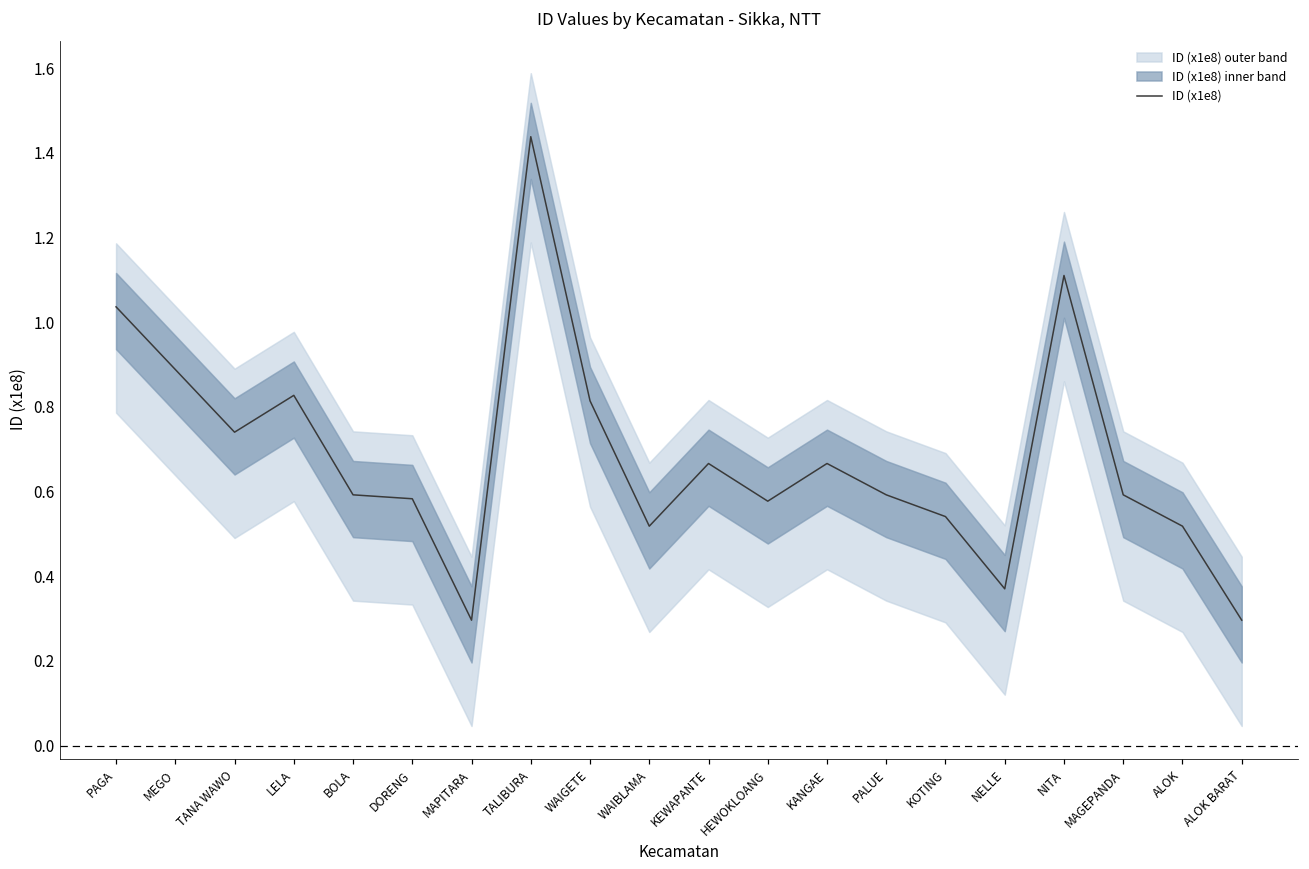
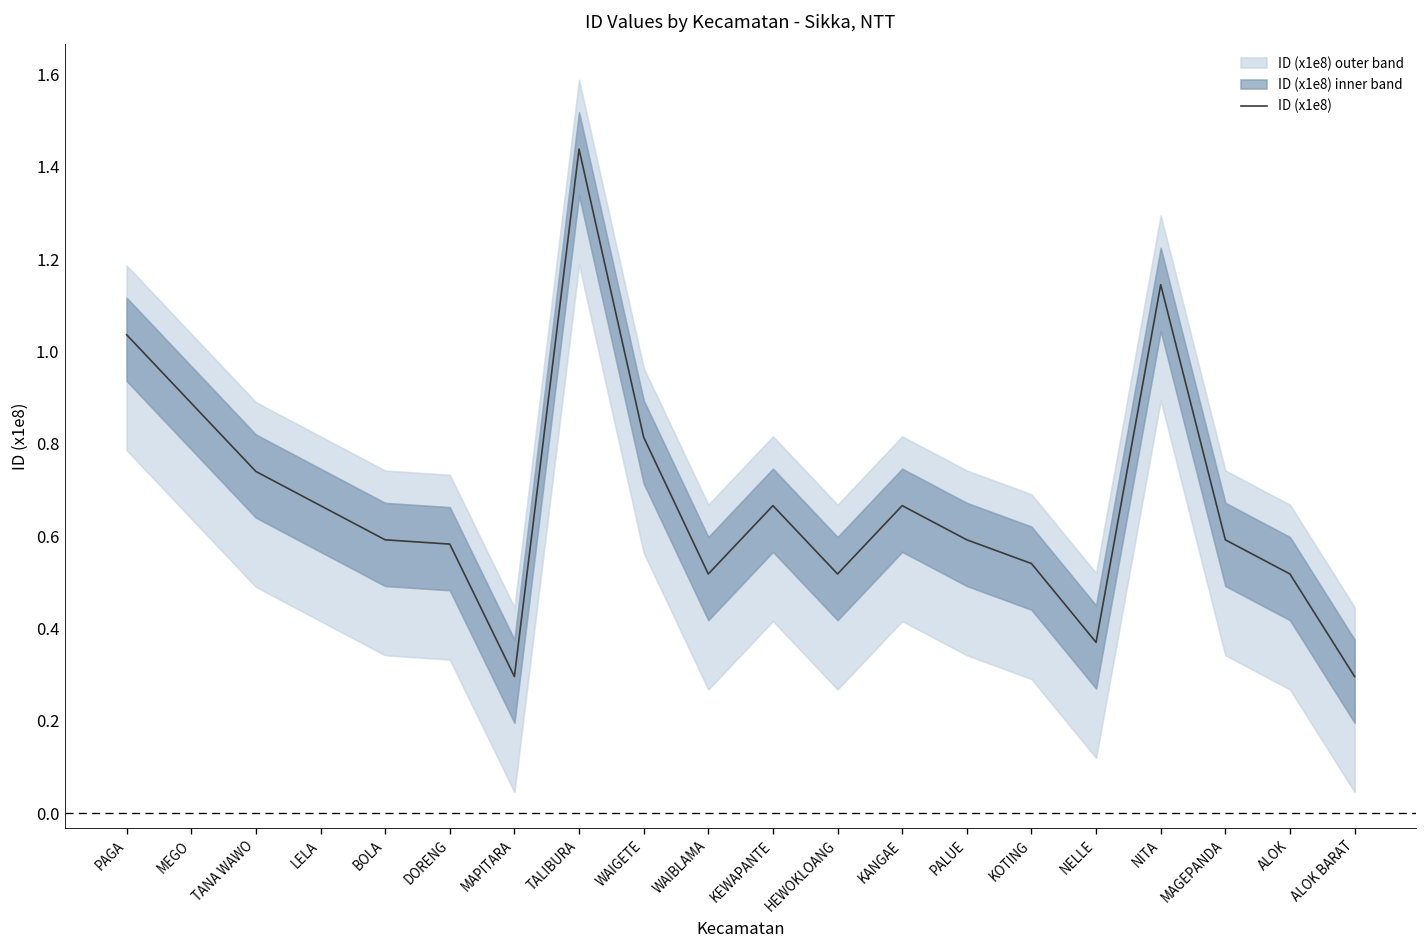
ID (x1e8), LELA: 0.83 -> 0.67
ID (x1e8), HEWOKLOANG: 0.58 -> 0.52
ID (x1e8), NITA: 1.11 -> 1.14
